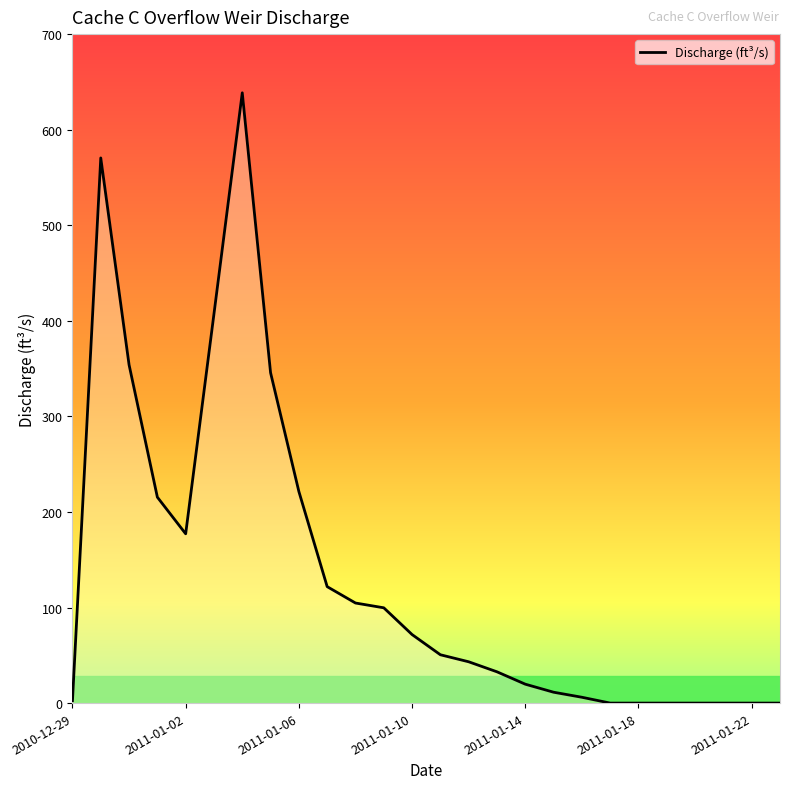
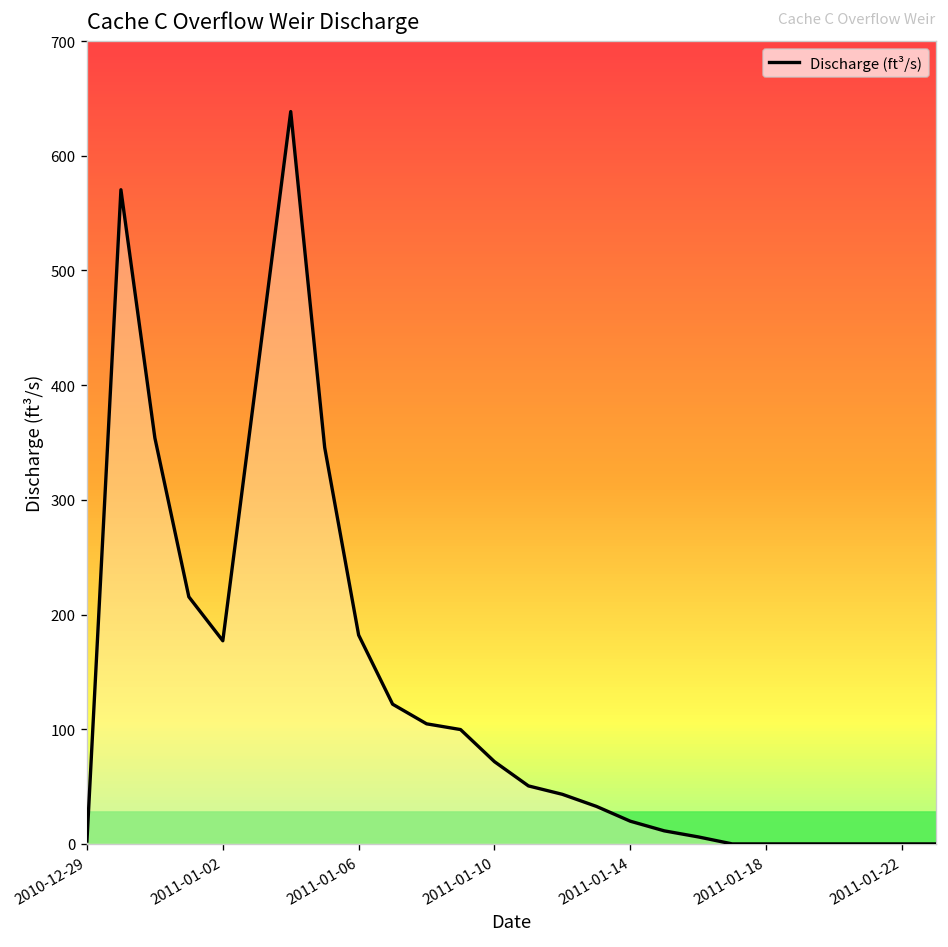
2011-01-06: 220 -> 180
